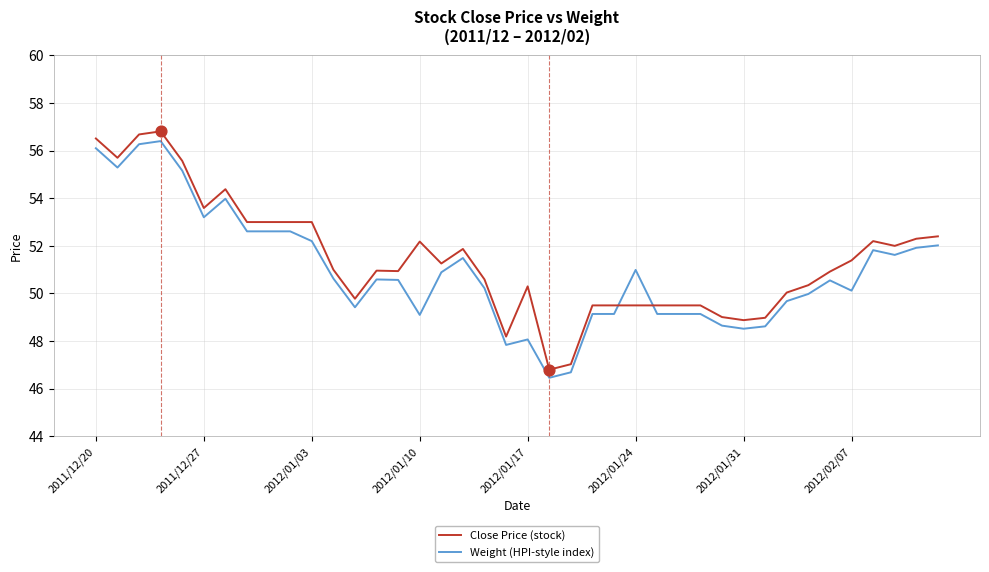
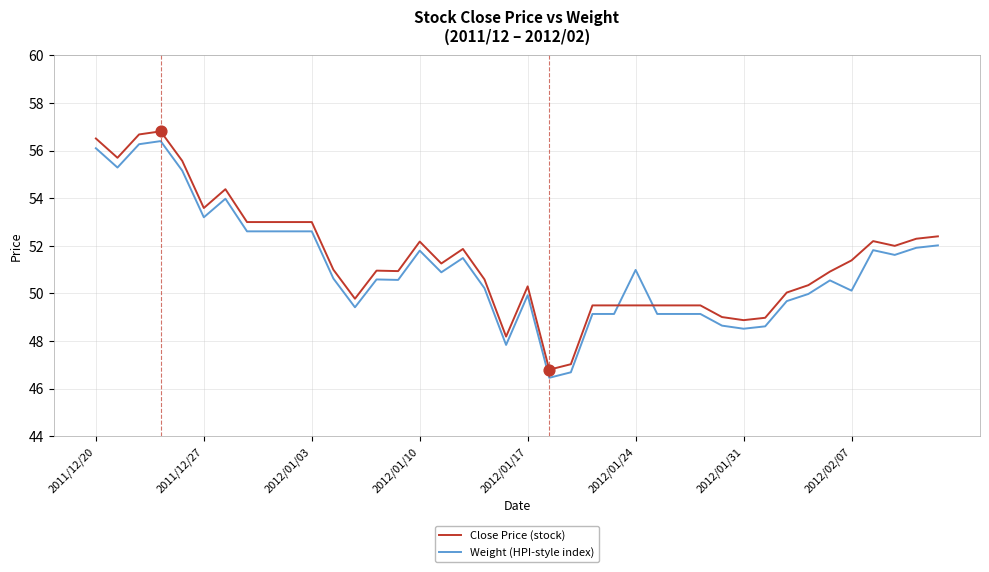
Weight (HPI-style index), 2012/01/03: 52.2 -> 52.6
Weight (HPI-style index), 2012/01/10: 49.1 -> 51.8
Weight (HPI-style index), 2012/01/17: 48.1 -> 49.9
